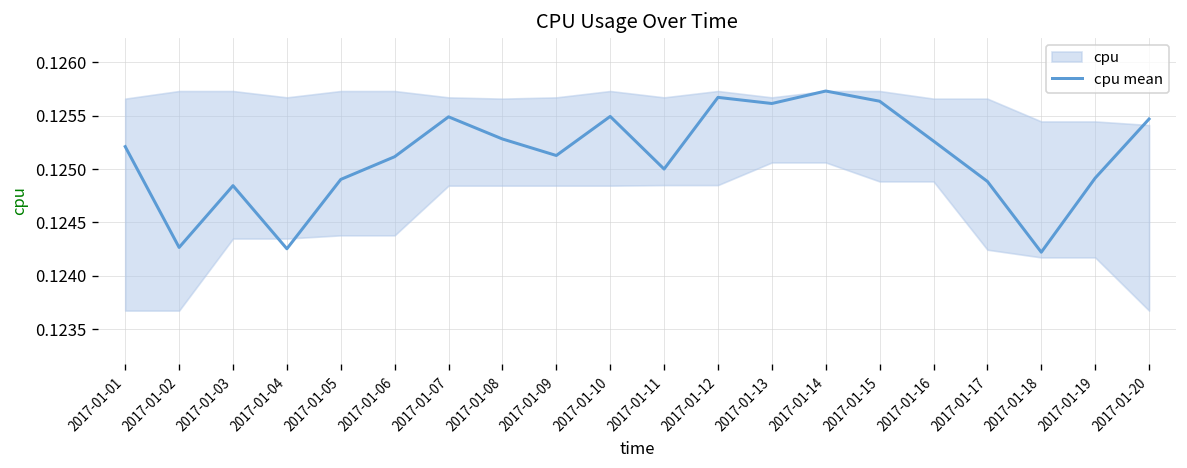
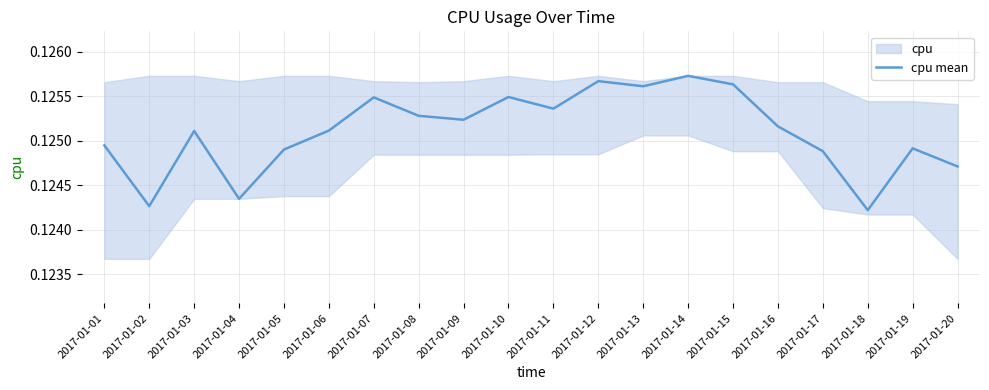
cpu mean, 2017-01-01: 0.1252 -> 0.1249
cpu mean, 2017-01-03: 0.1248 -> 0.1251
cpu mean, 2017-01-04: 0.12425 -> 0.12435
cpu mean, 2017-01-09: 0.1251 -> 0.1252
cpu mean, 2017-01-11: 0.1250 -> 0.1254
cpu mean, 2017-01-16: 0.1253 -> 0.1252
cpu mean, 2017-01-20: 0.1255 -> 0.1247
